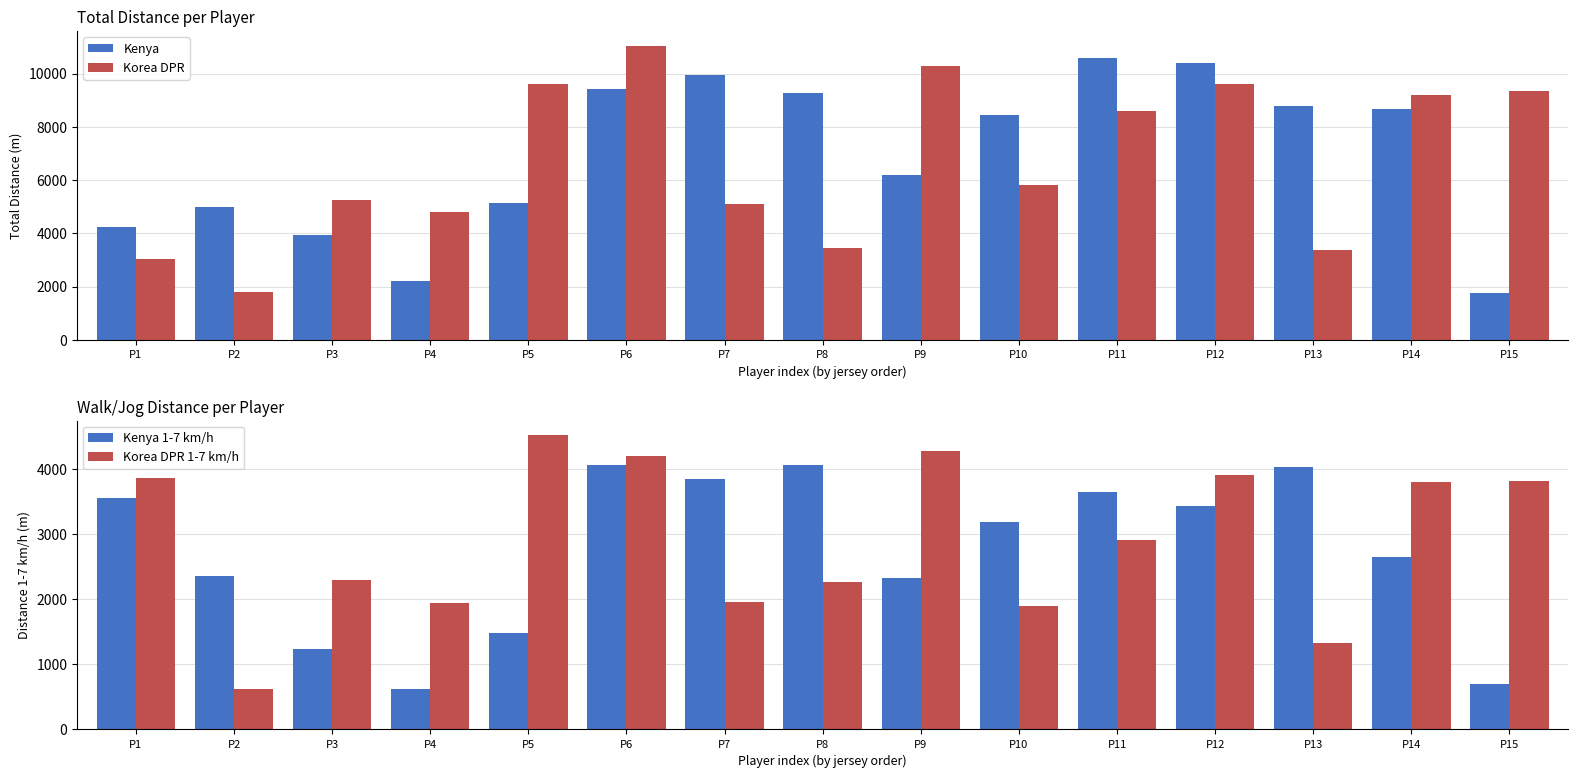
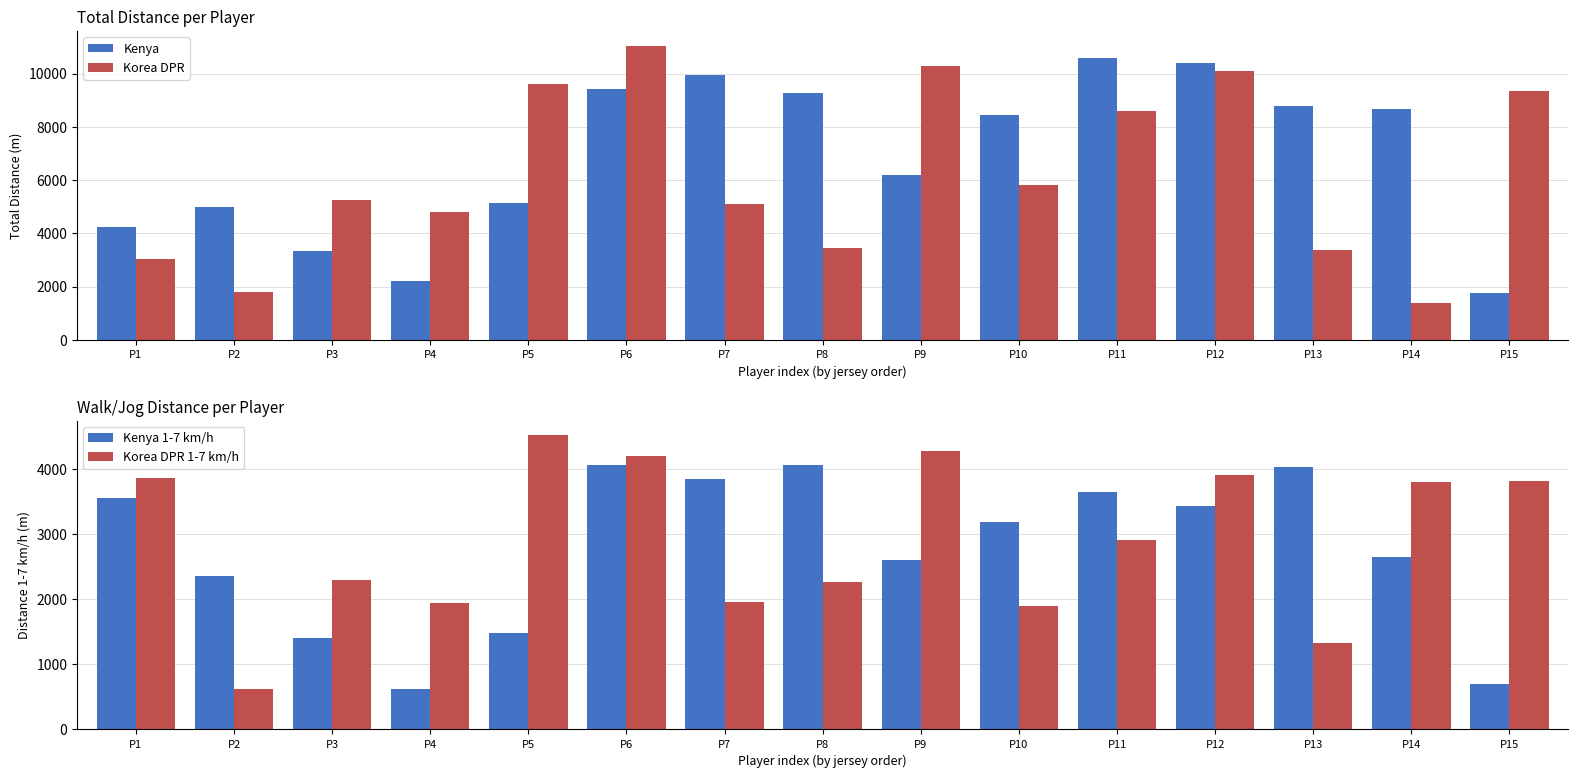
Total Distance per Player, Kenya, P3: 3900 -> 3300
Total Distance per Player, Korea DPR, P12: 9600 -> 10100
Total Distance per Player, Korea DPR, P14: 9200 -> 1400
Walk/Jog Distance per Player, Kenya 1-7 km/h, P3: 1200 -> 1400
Walk/Jog Distance per Player, Kenya 1-7 km/h, P9: 2300 -> 2600
